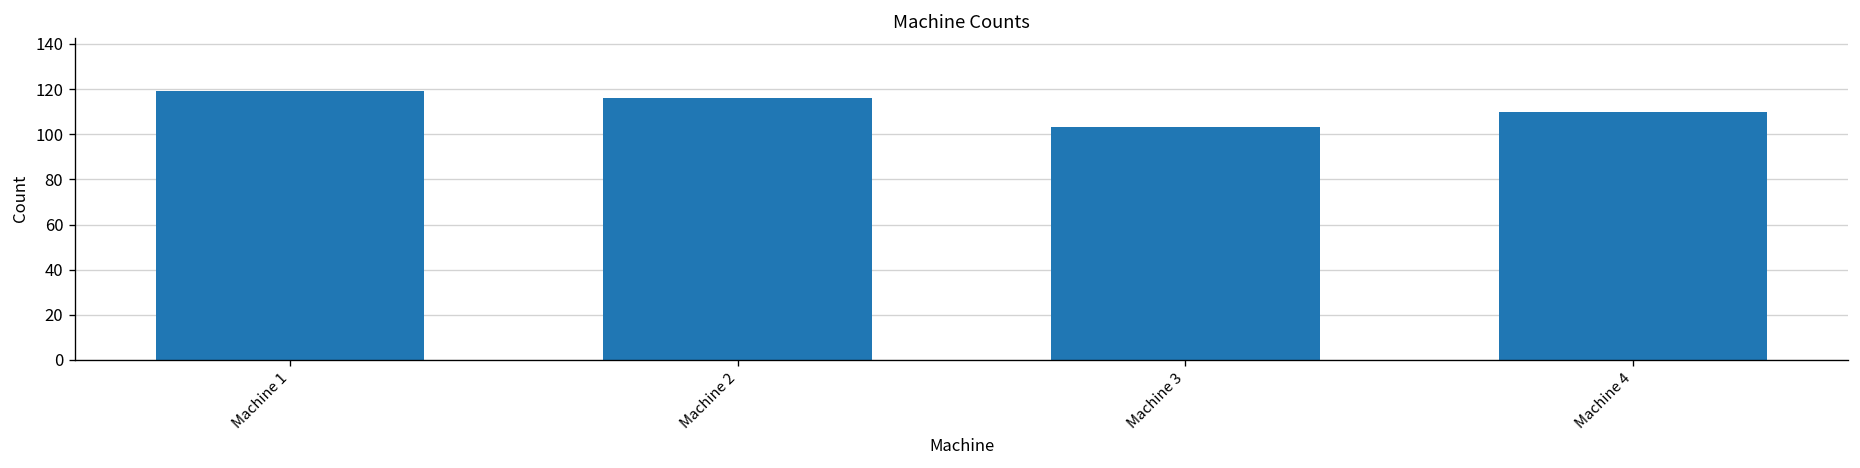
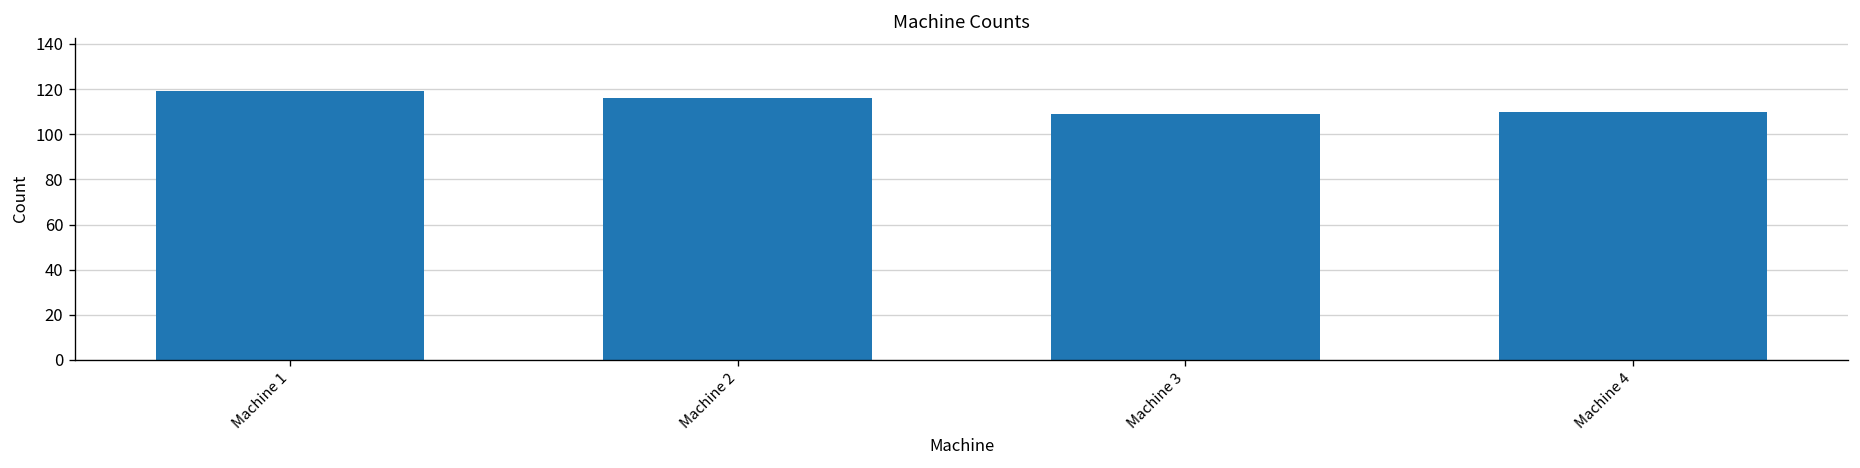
Machine 3: 103 -> 109
